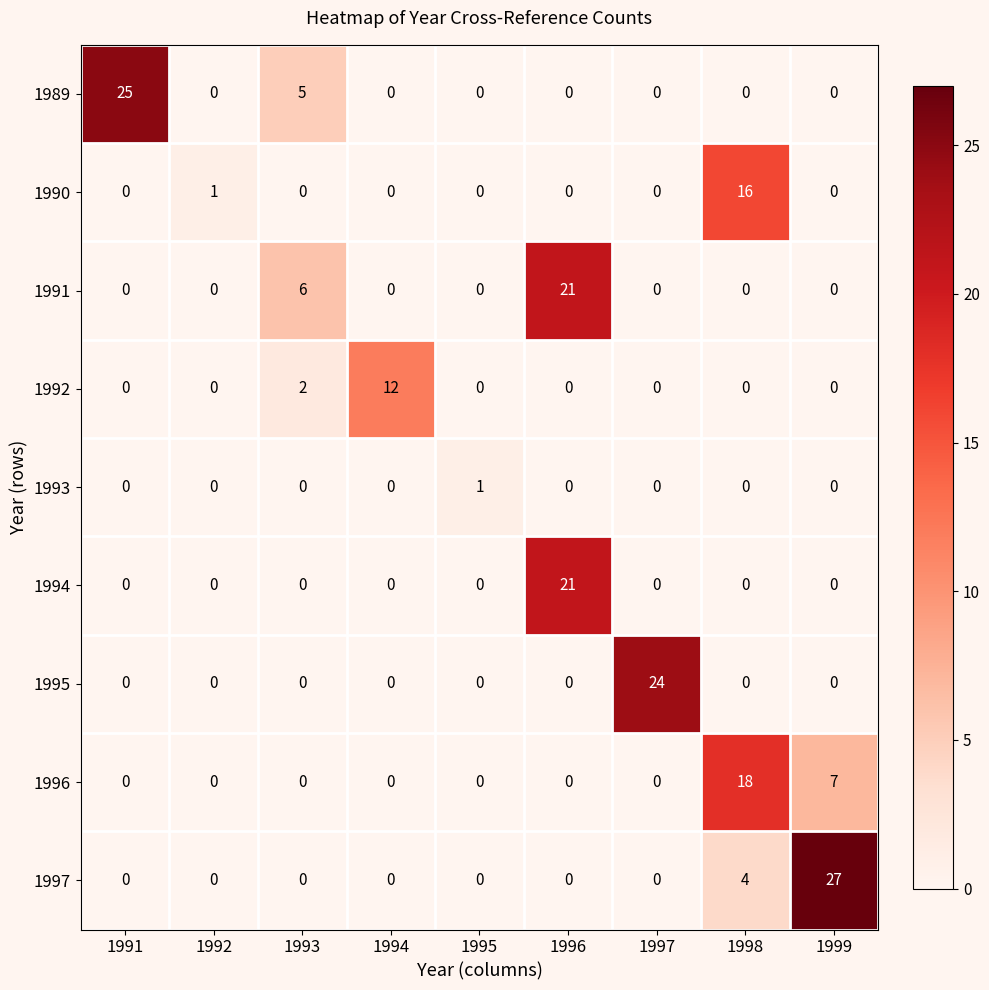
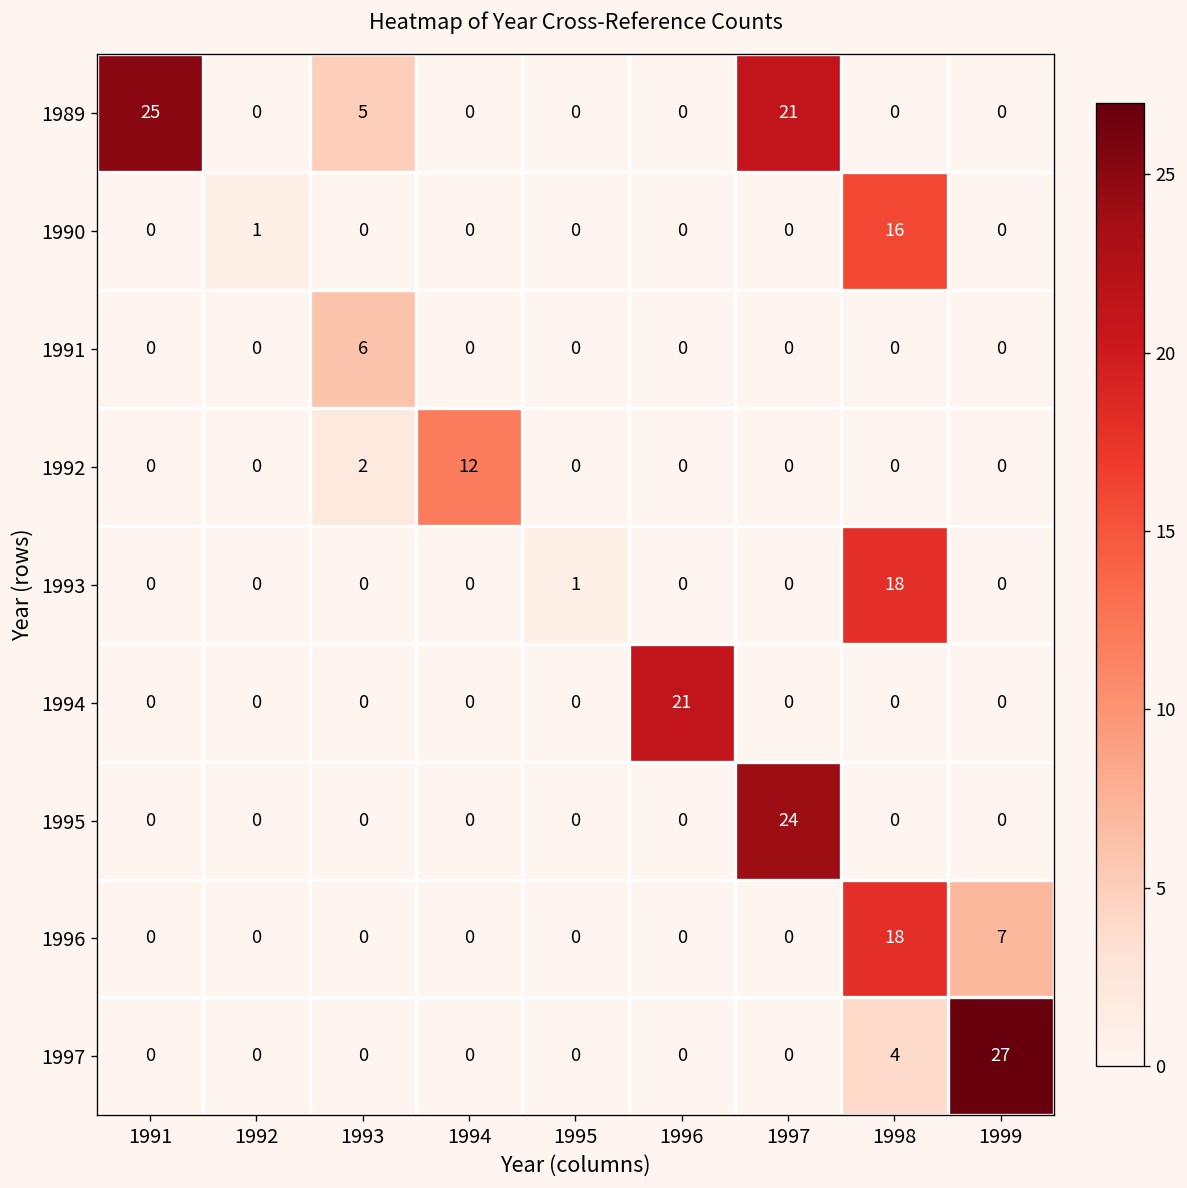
1989, 1997: 0 -> 21
1991, 1996: 21 -> 0
1993, 1998: 0 -> 18
